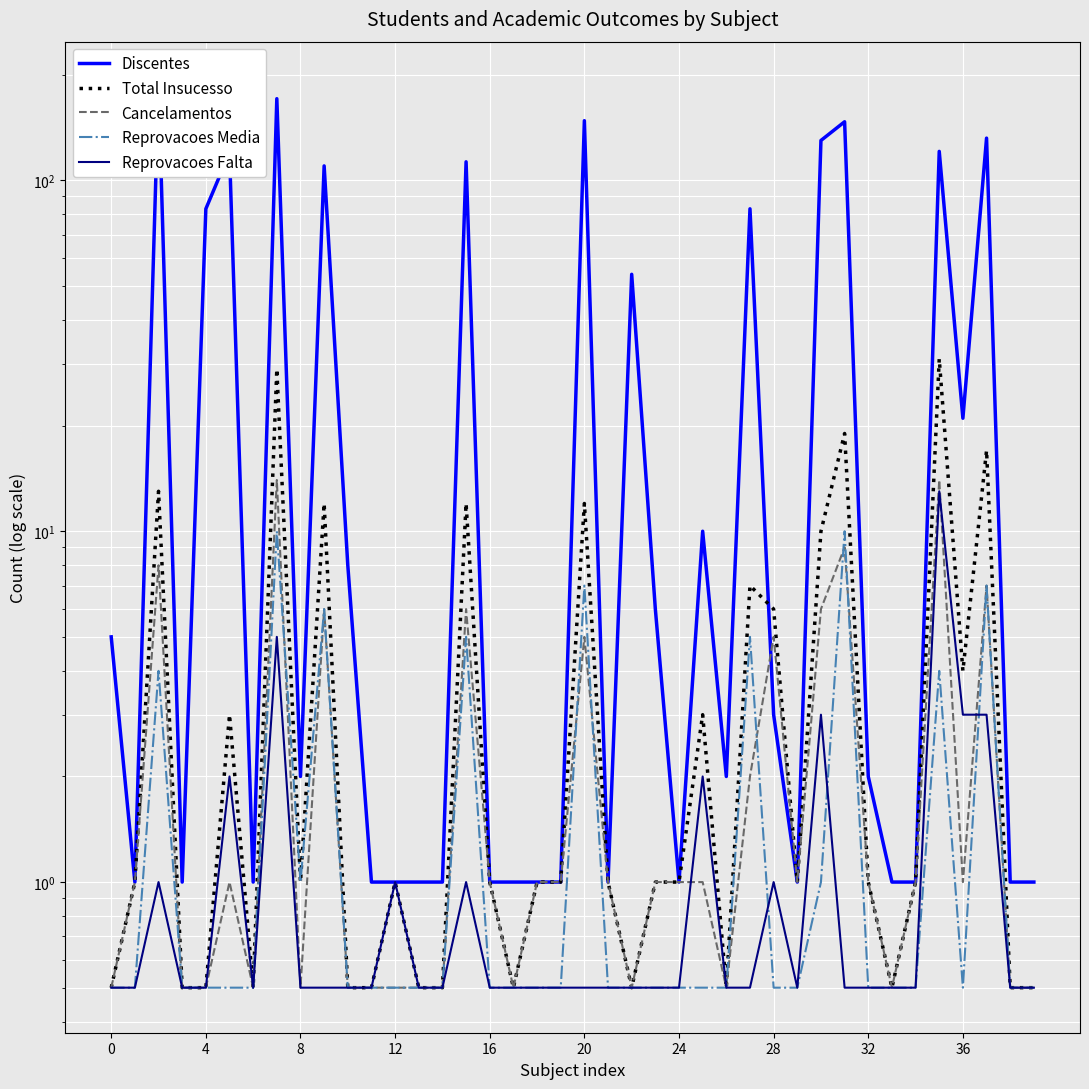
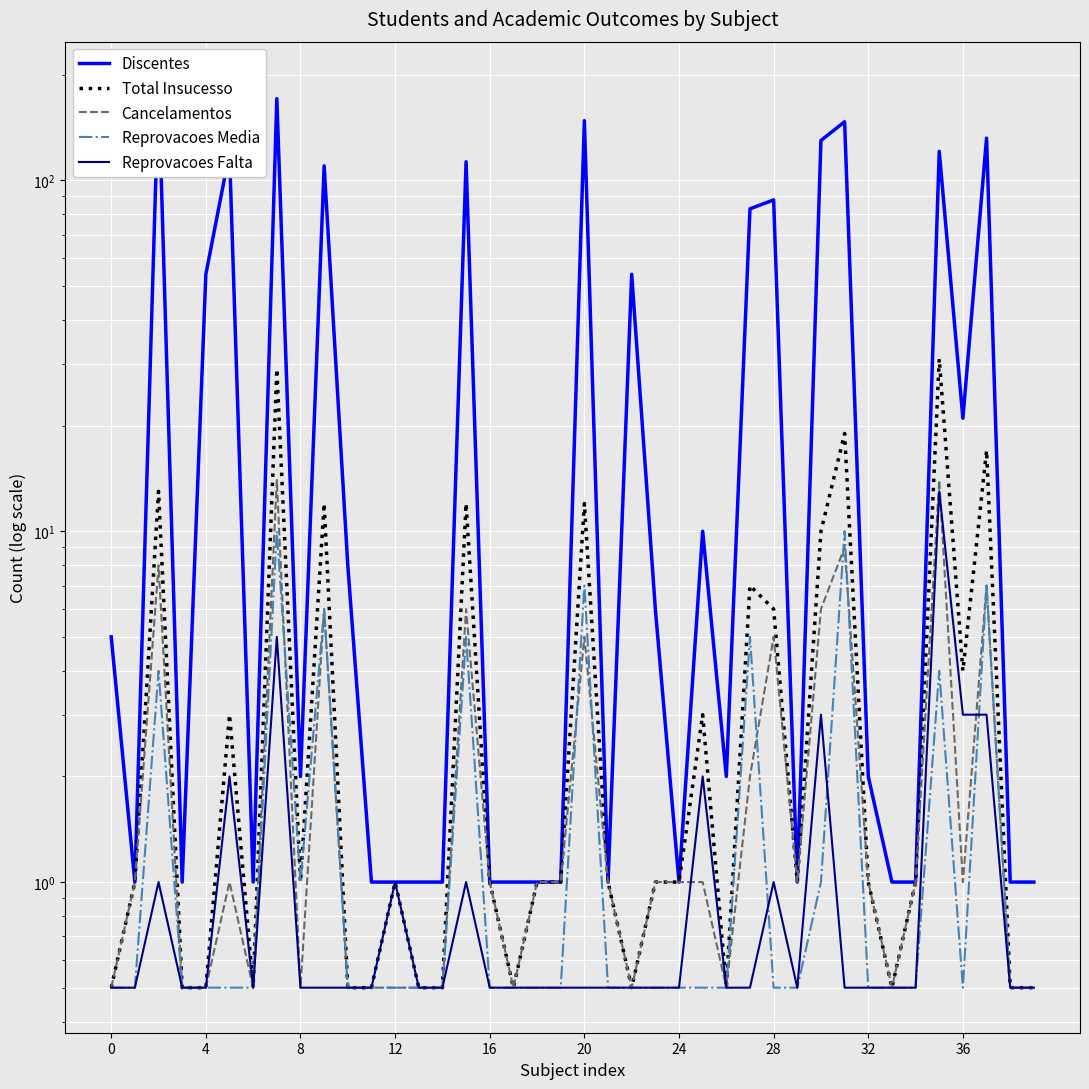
Discentes, 4: 83 -> 54
Discentes, 28: 3 -> 88
